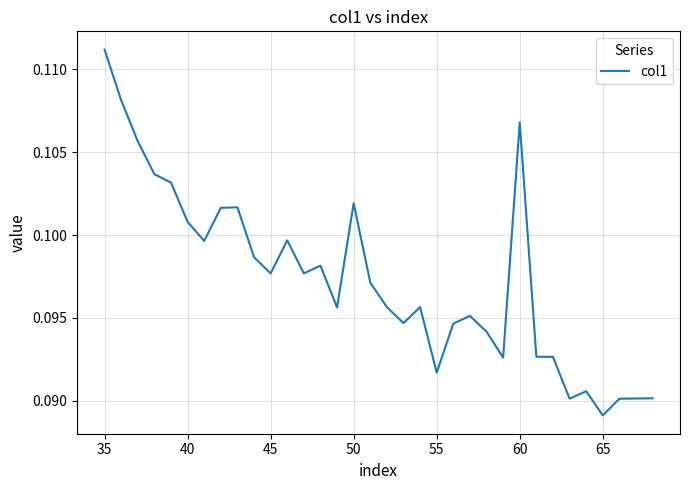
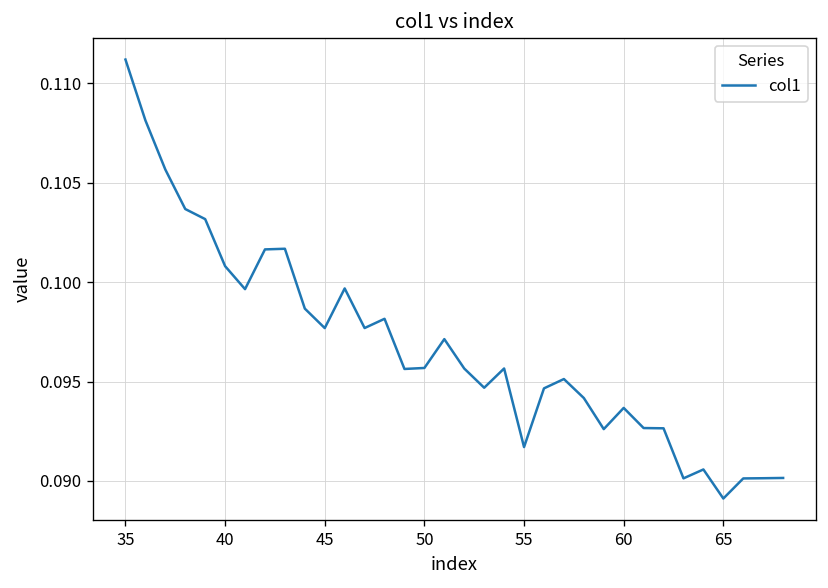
50: 0.1019 -> 0.0957
60: 0.1068 -> 0.0937
